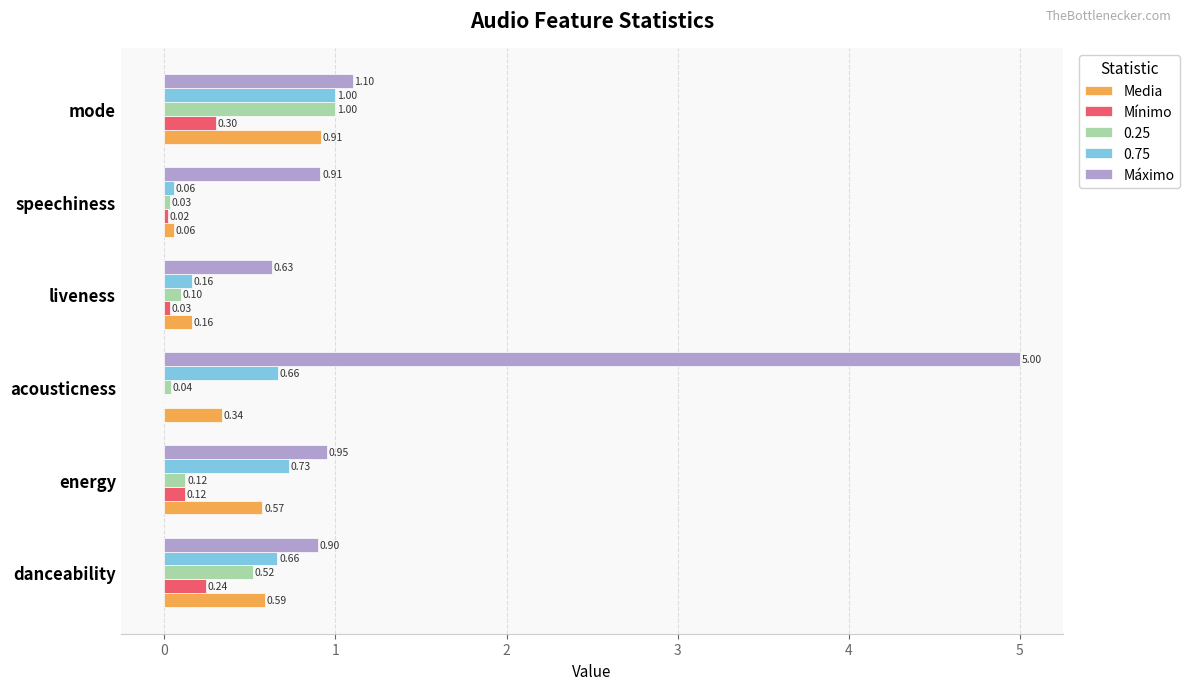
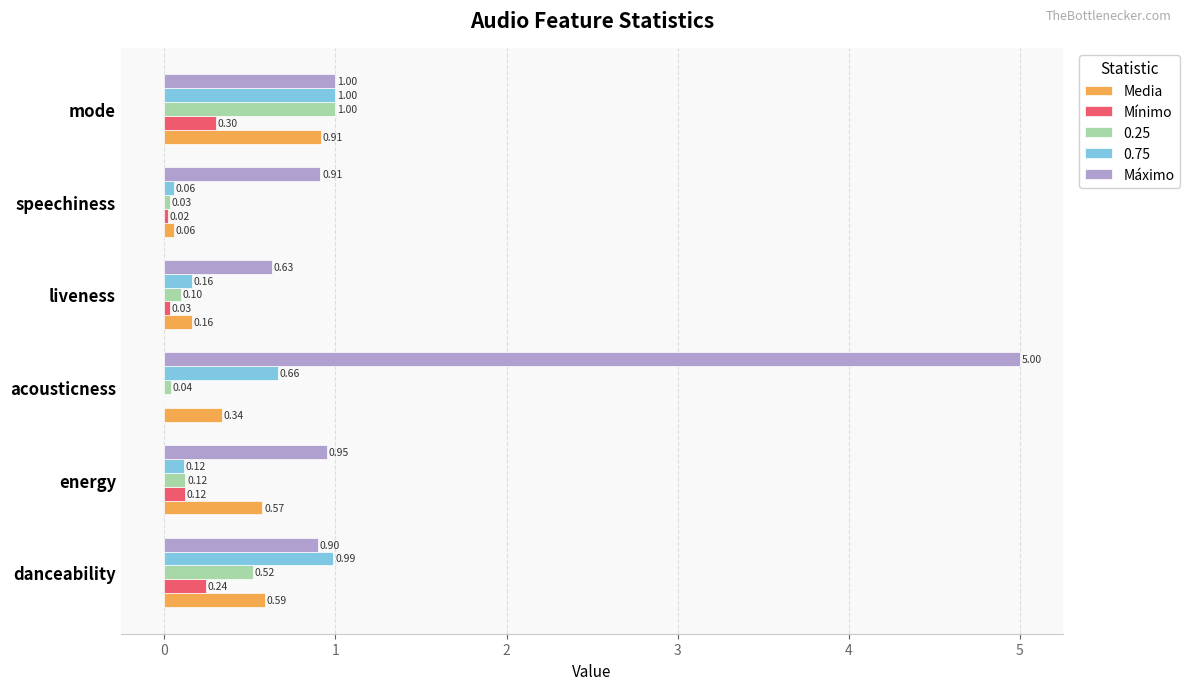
Máximo, mode: 1.10 -> 1.00
0.75, energy: 0.73 -> 0.12
0.75, danceability: 0.66 -> 0.99
